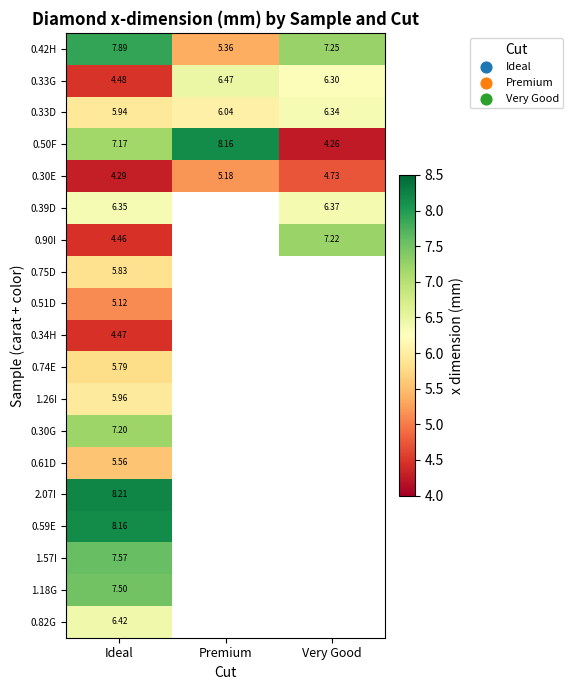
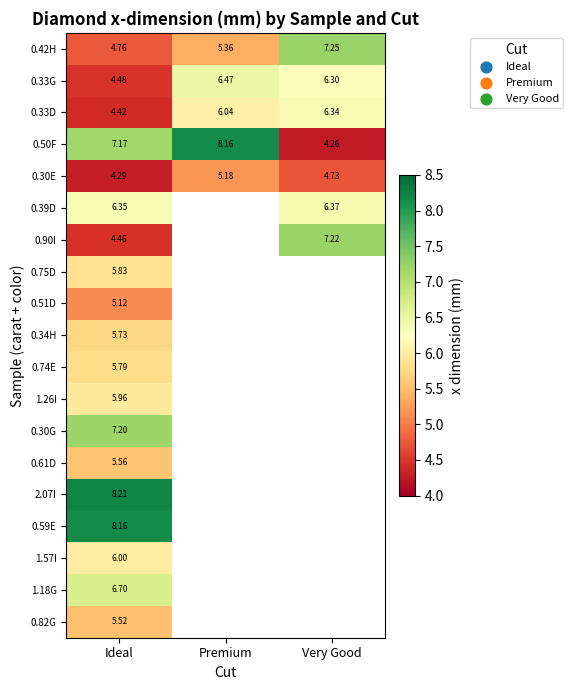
0.42H, Ideal: 7.89 -> 4.76
0.33D, Ideal: 5.94 -> 4.42
0.34H, Ideal: 4.47 -> 5.73
1.57I, Ideal: 7.57 -> 6.00
1.18G, Ideal: 7.50 -> 6.70
0.82G, Ideal: 6.42 -> 5.52
